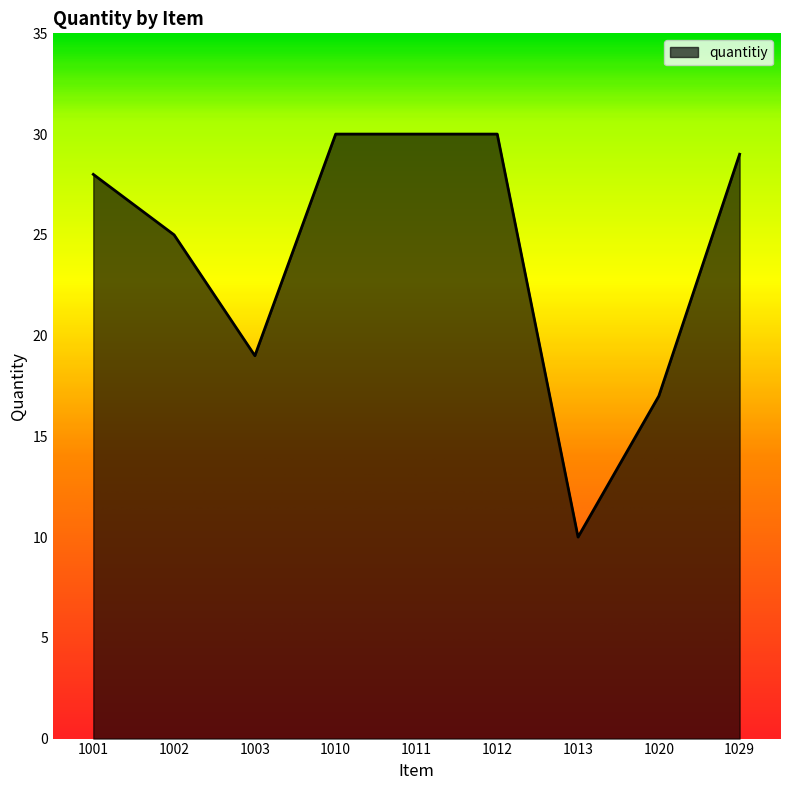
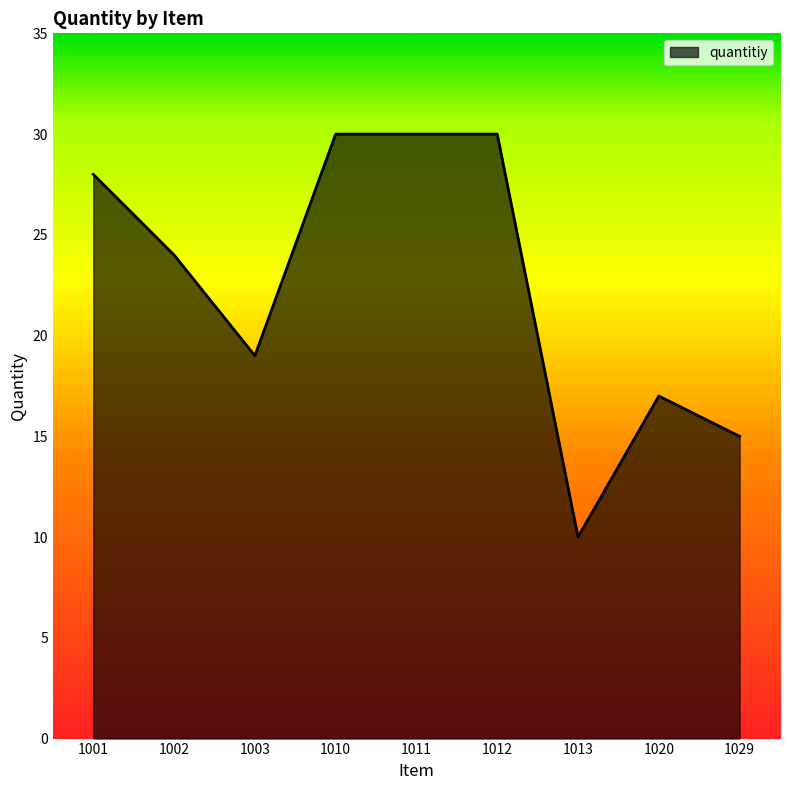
1002: 25 -> 24
1029: 29 -> 15
